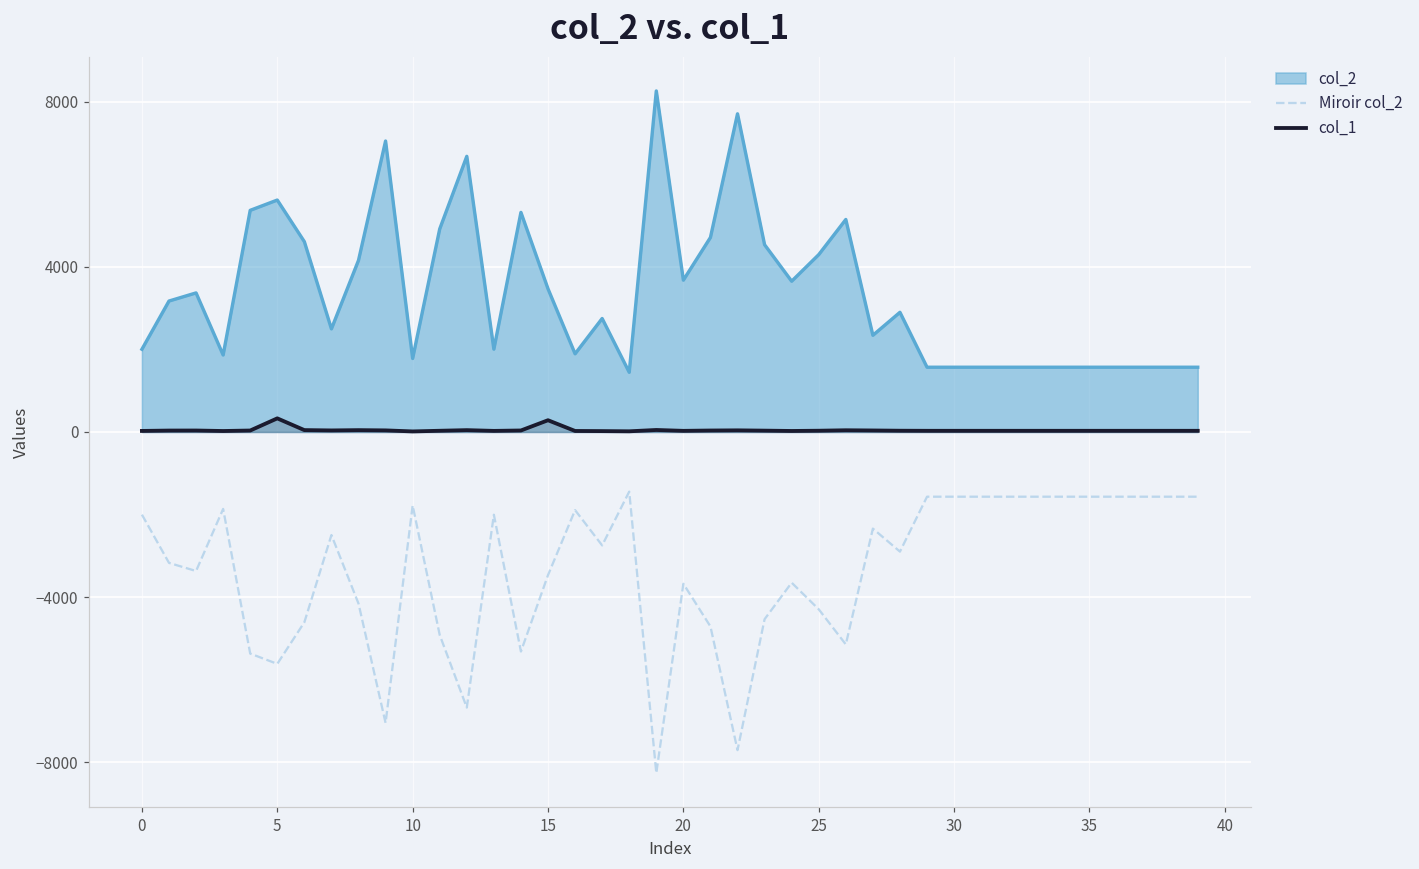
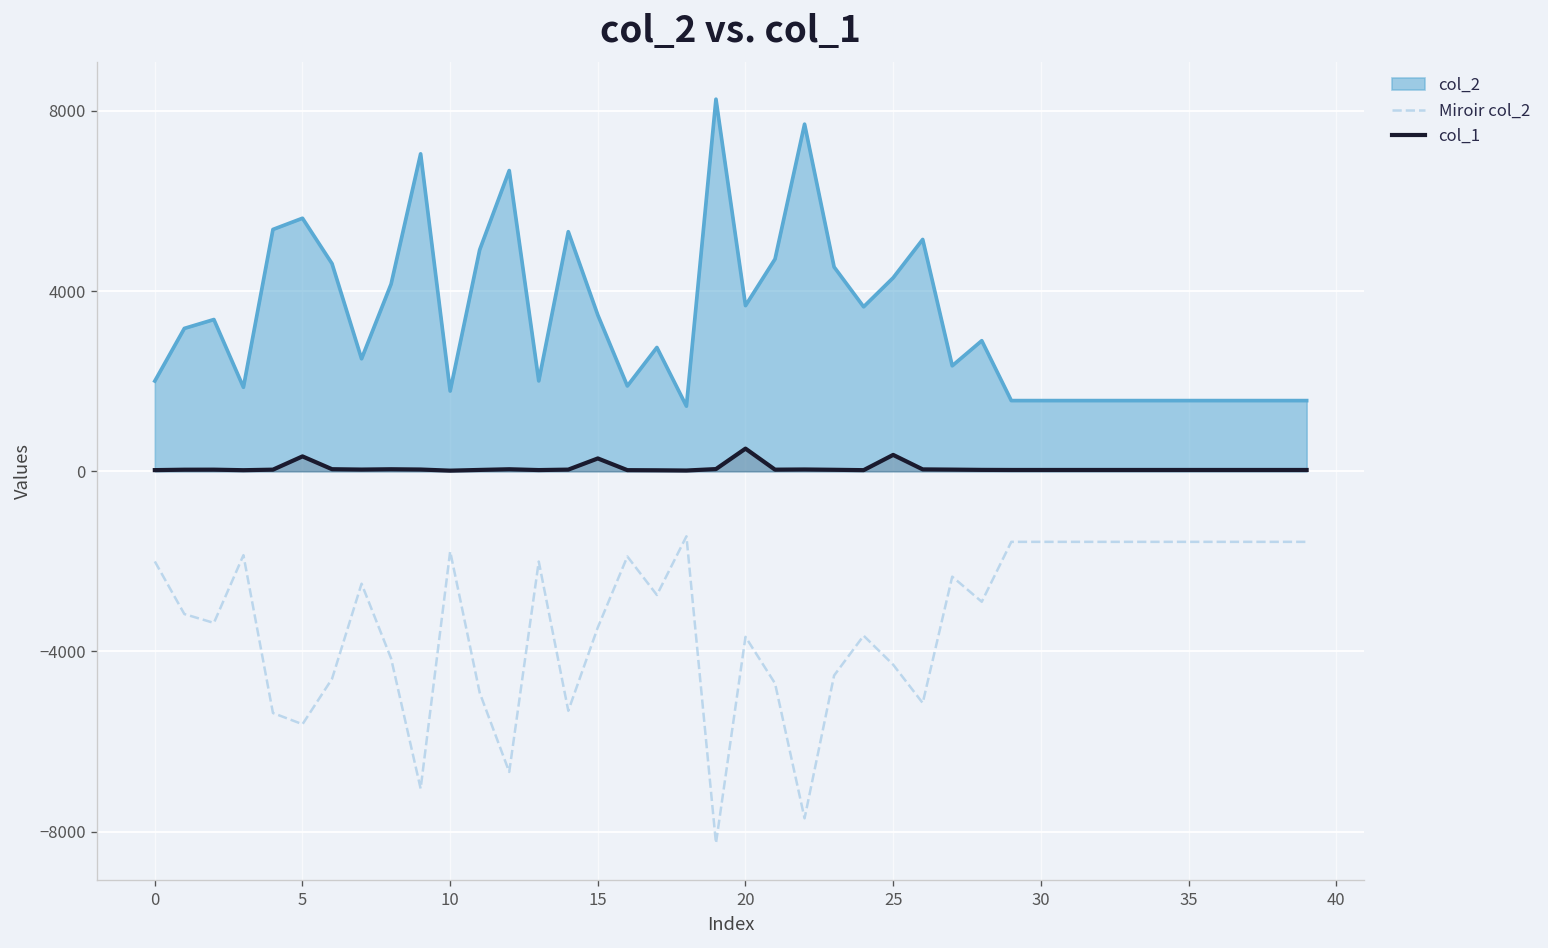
col_1, 20: 0 -> 500
col_1, 25: 0 -> 400
